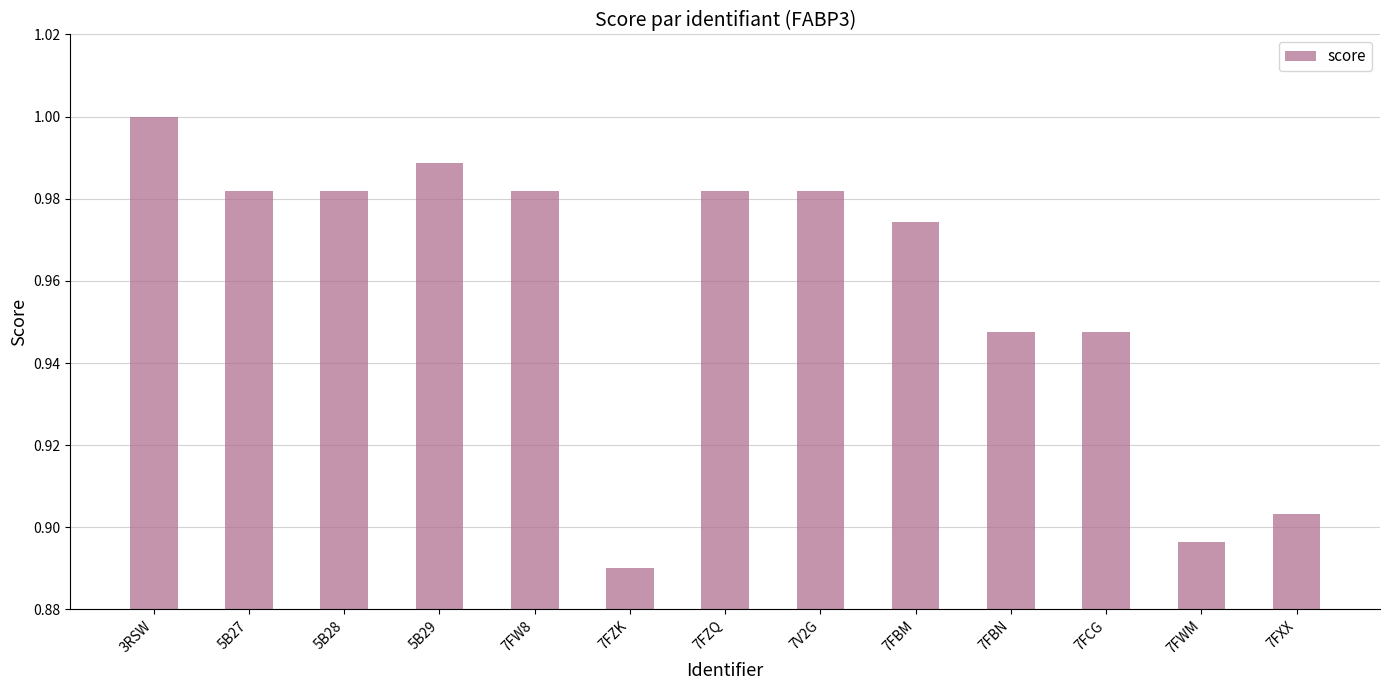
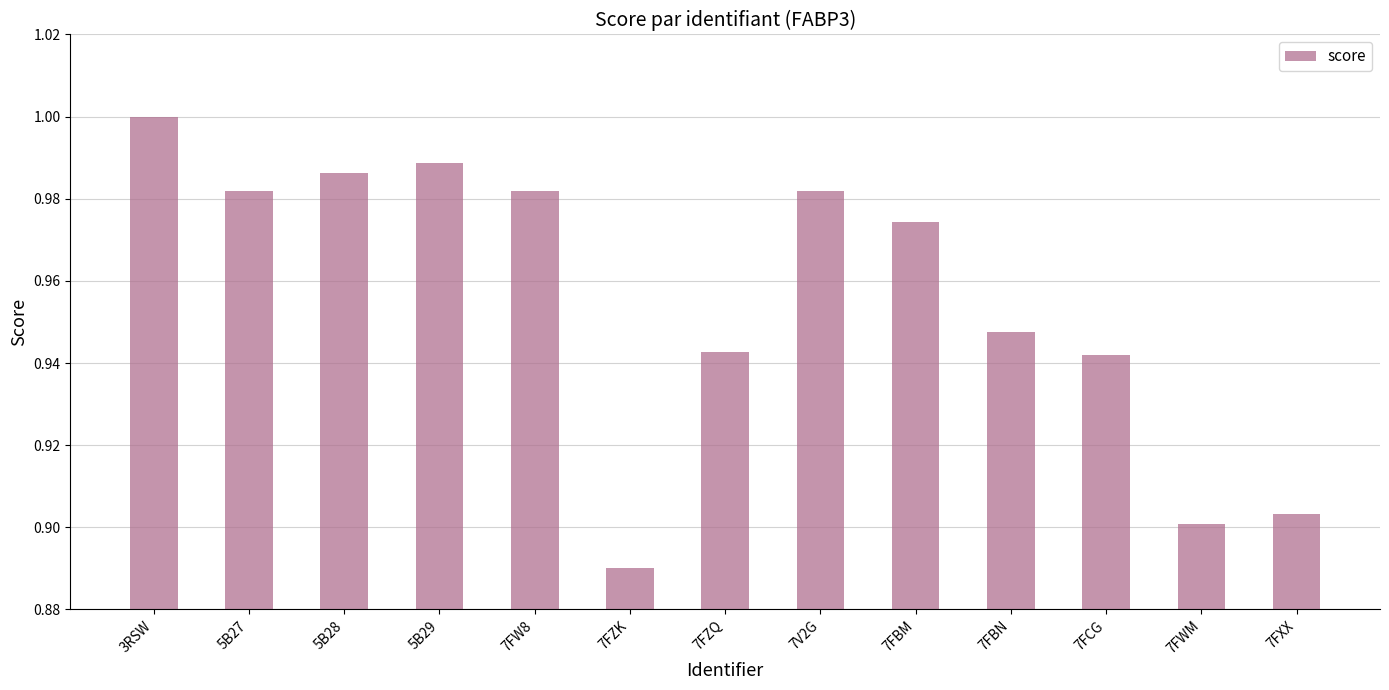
5B28: 0.982 -> 0.986
7FZQ: 0.982 -> 0.943
7FCG: 0.948 -> 0.942
7FWM: 0.896 -> 0.901
